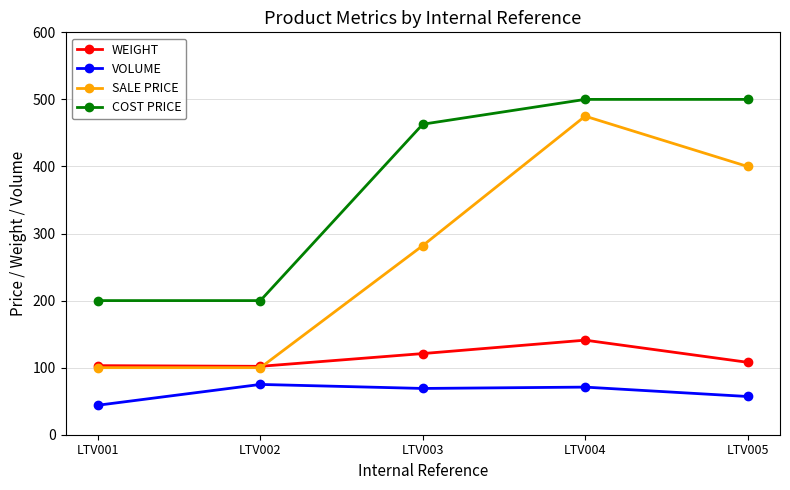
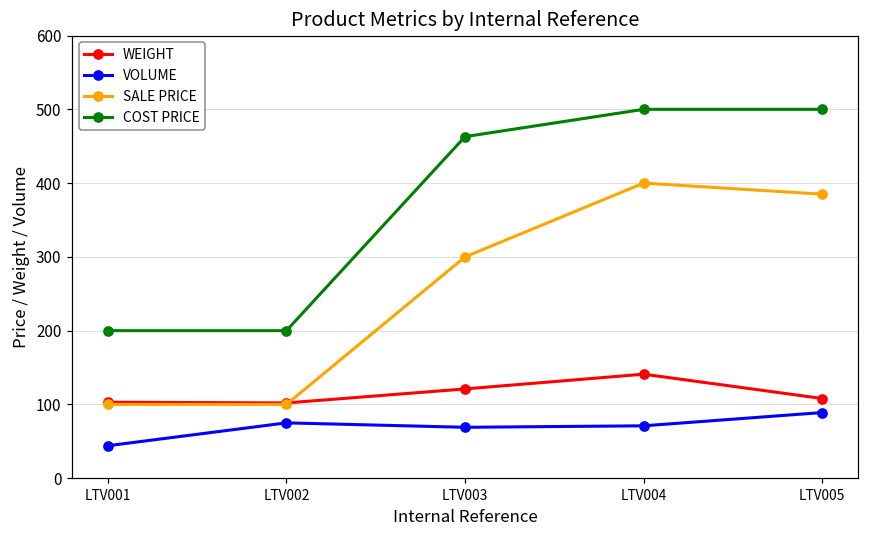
SALE PRICE, LTV003: 280 -> 300
SALE PRICE, LTV004: 480 -> 400
VOLUME, LTV005: 60 -> 90
SALE PRICE, LTV005: 400 -> 390
